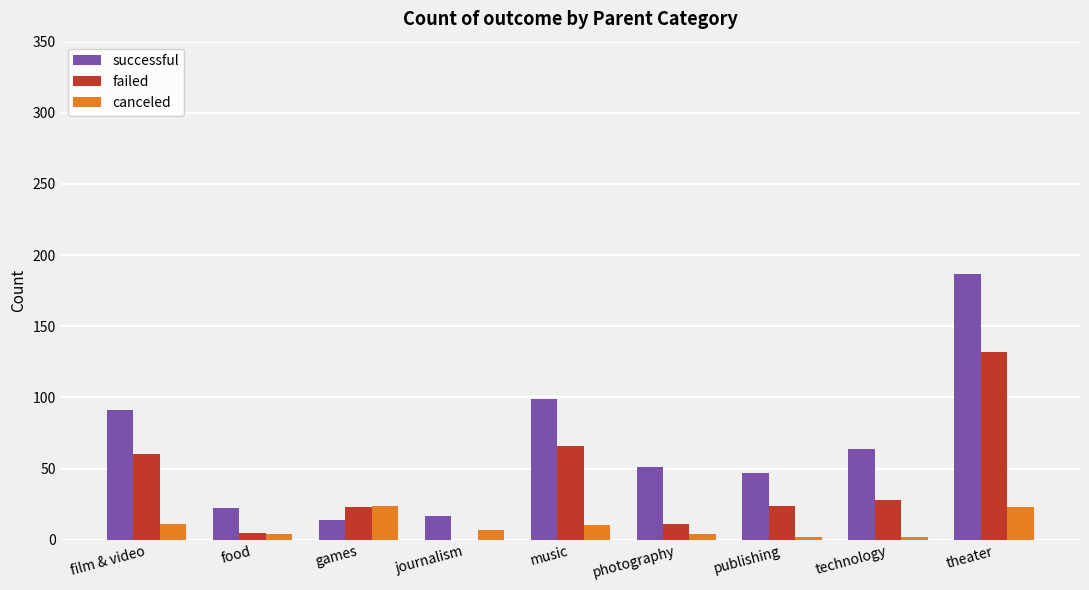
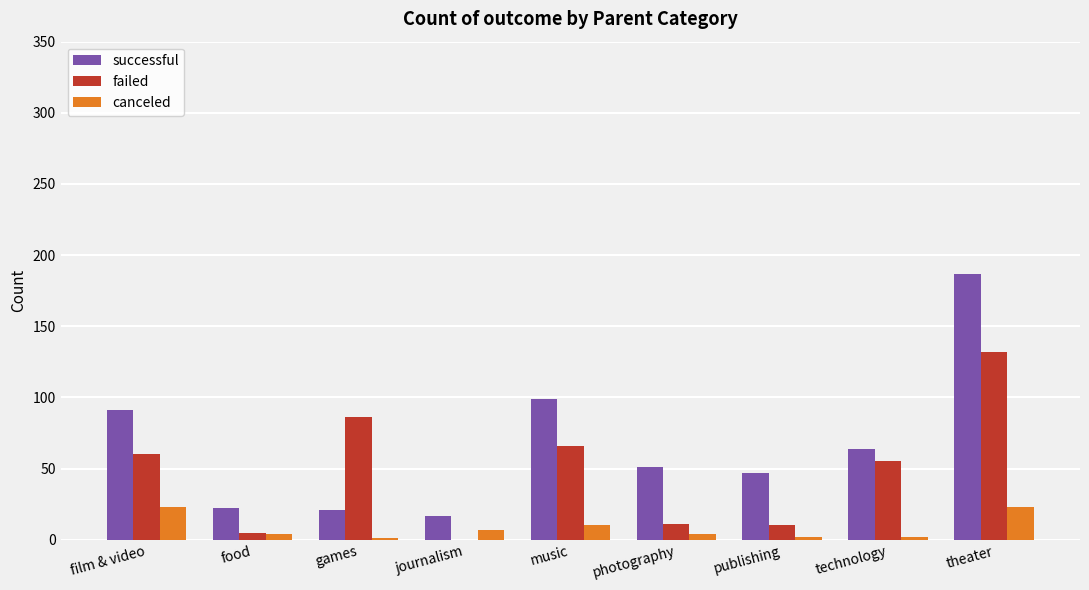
canceled, film & video: 11 -> 23
successful, games: 14 -> 21
failed, games: 23 -> 86
canceled, games: 24 -> 1
failed, publishing: 24 -> 10
failed, technology: 28 -> 55
